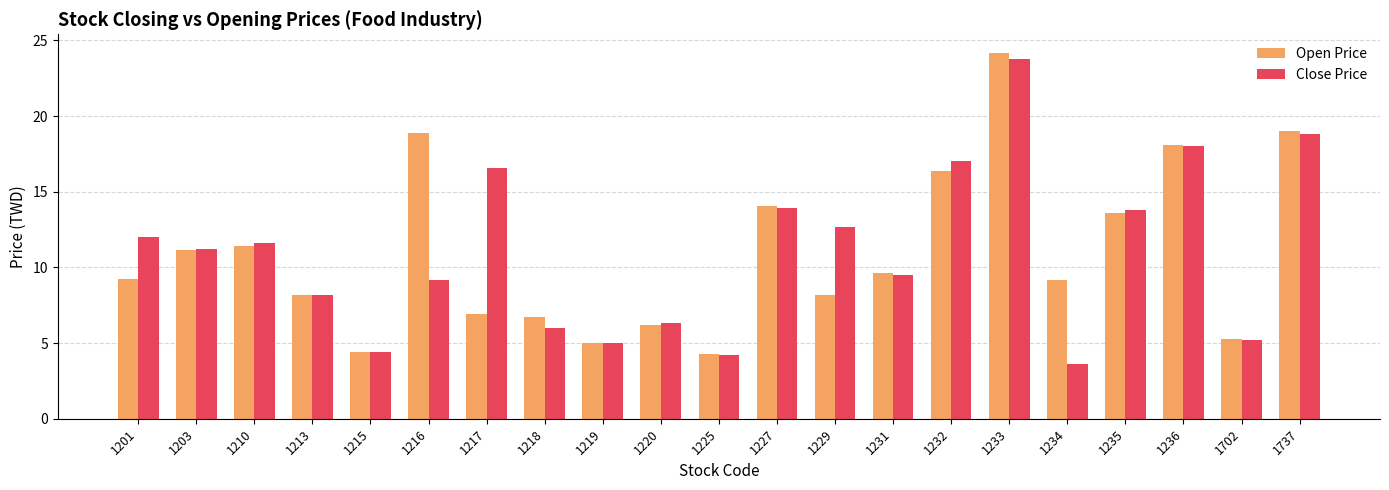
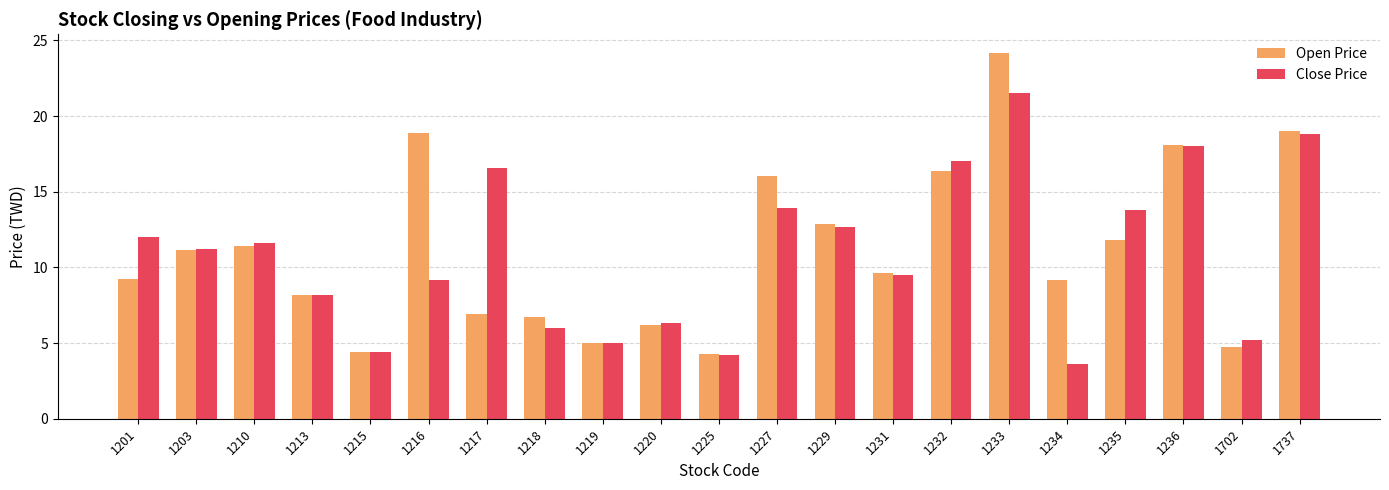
Open Price, 1227: 14.1 -> 16.0
Open Price, 1229: 8.2 -> 12.9
Close Price, 1233: 23.8 -> 21.5
Open Price, 1235: 13.6 -> 11.8
Open Price, 1702: 5.3 -> 4.7
